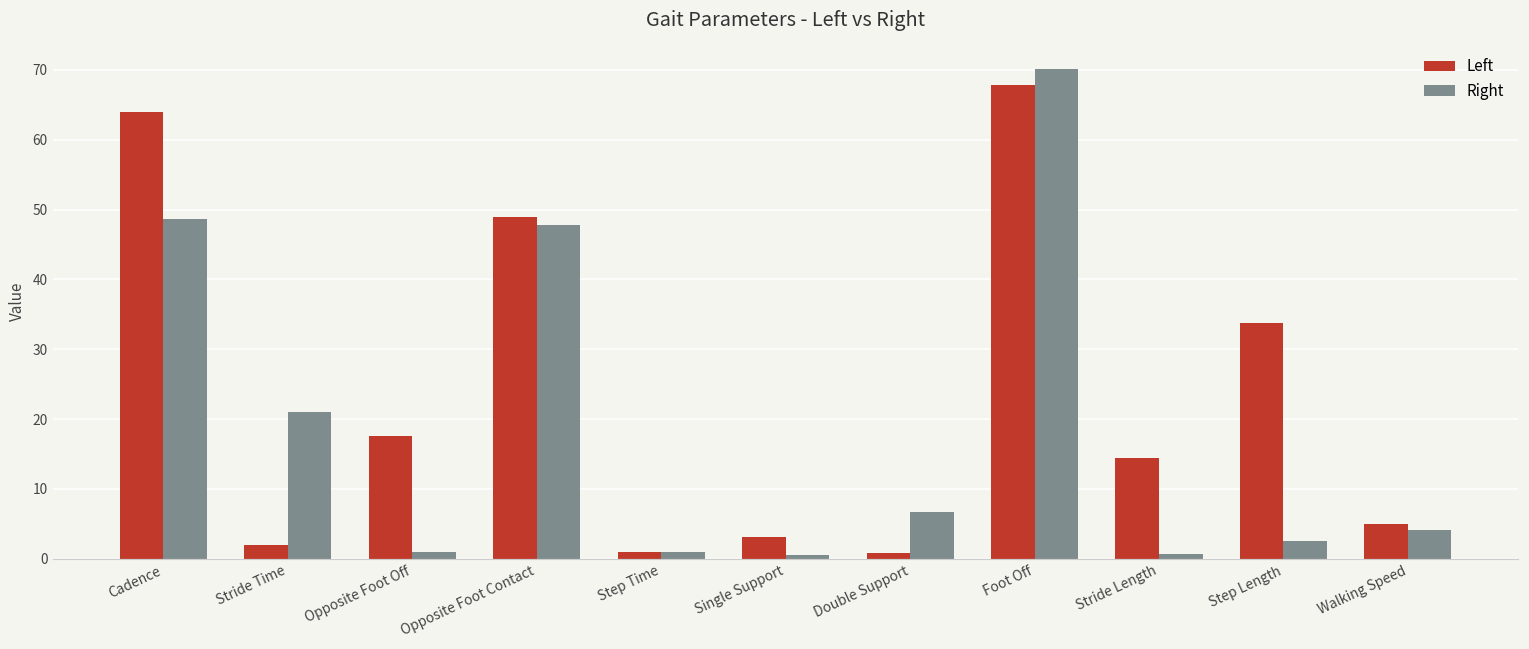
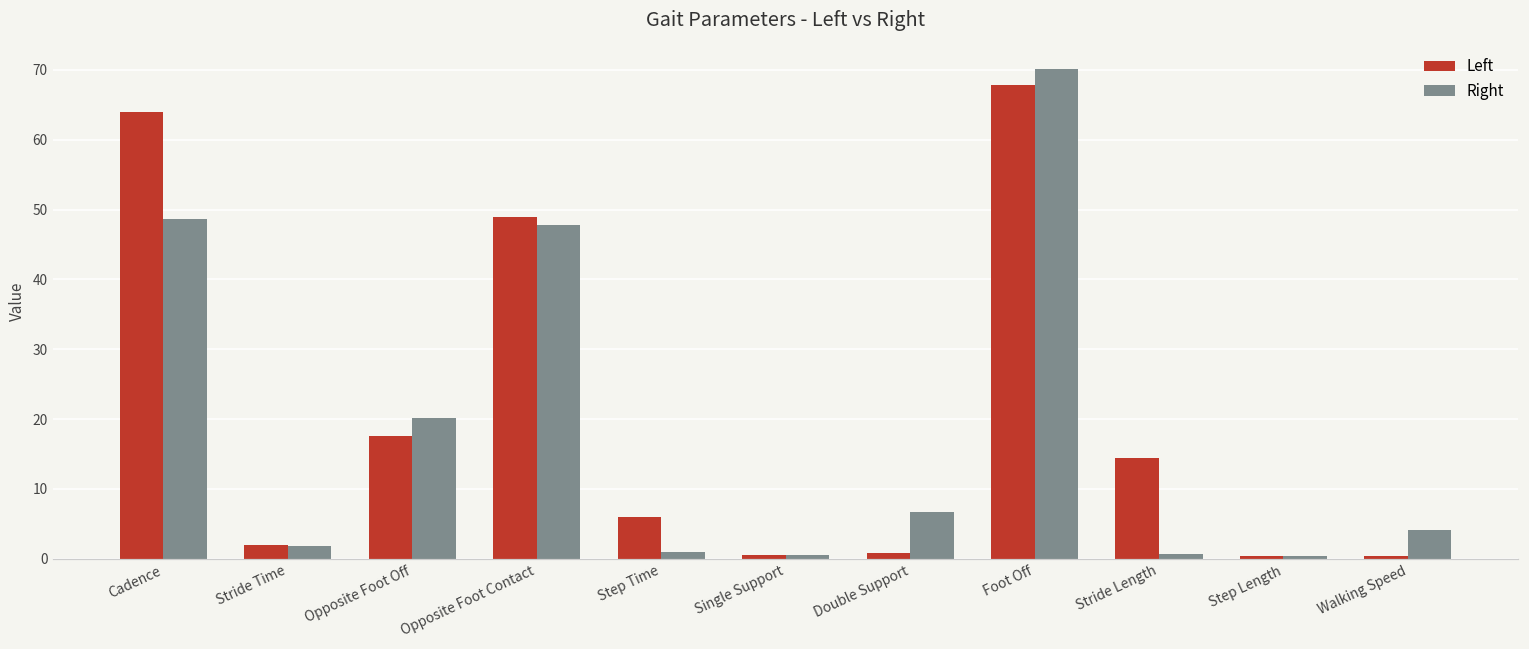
Right, Stride Time: 21 -> 2
Right, Opposite Foot Off: 1 -> 20
Left, Step Time: 1 -> 6
Left, Single Support: 3 -> 1
Left, Step Length: 34 -> 0
Right, Step Length: 3 -> 0
Left, Walking Speed: 5 -> 0
